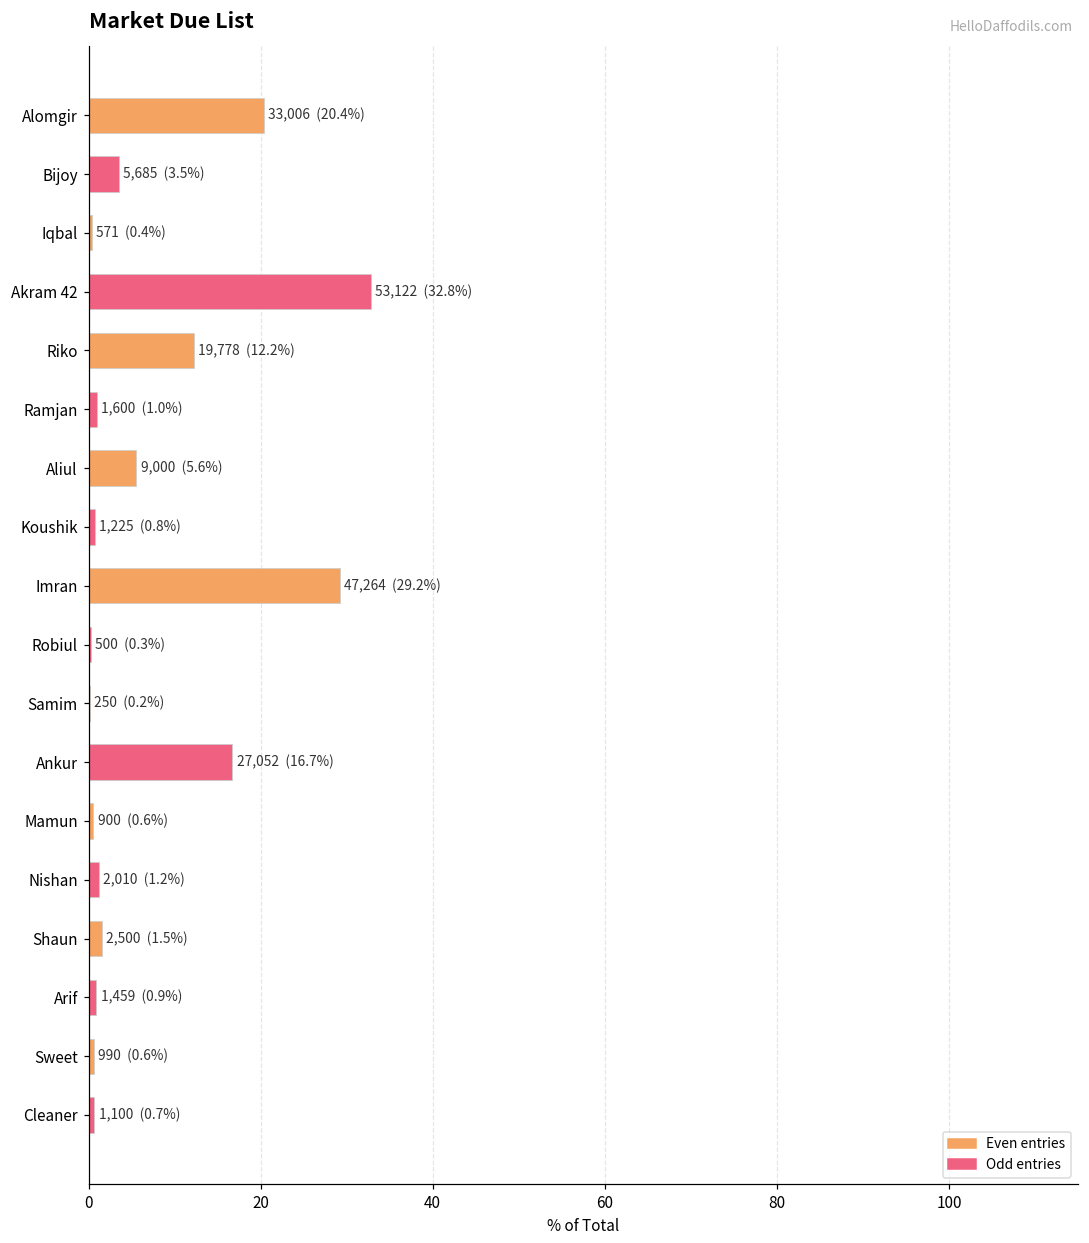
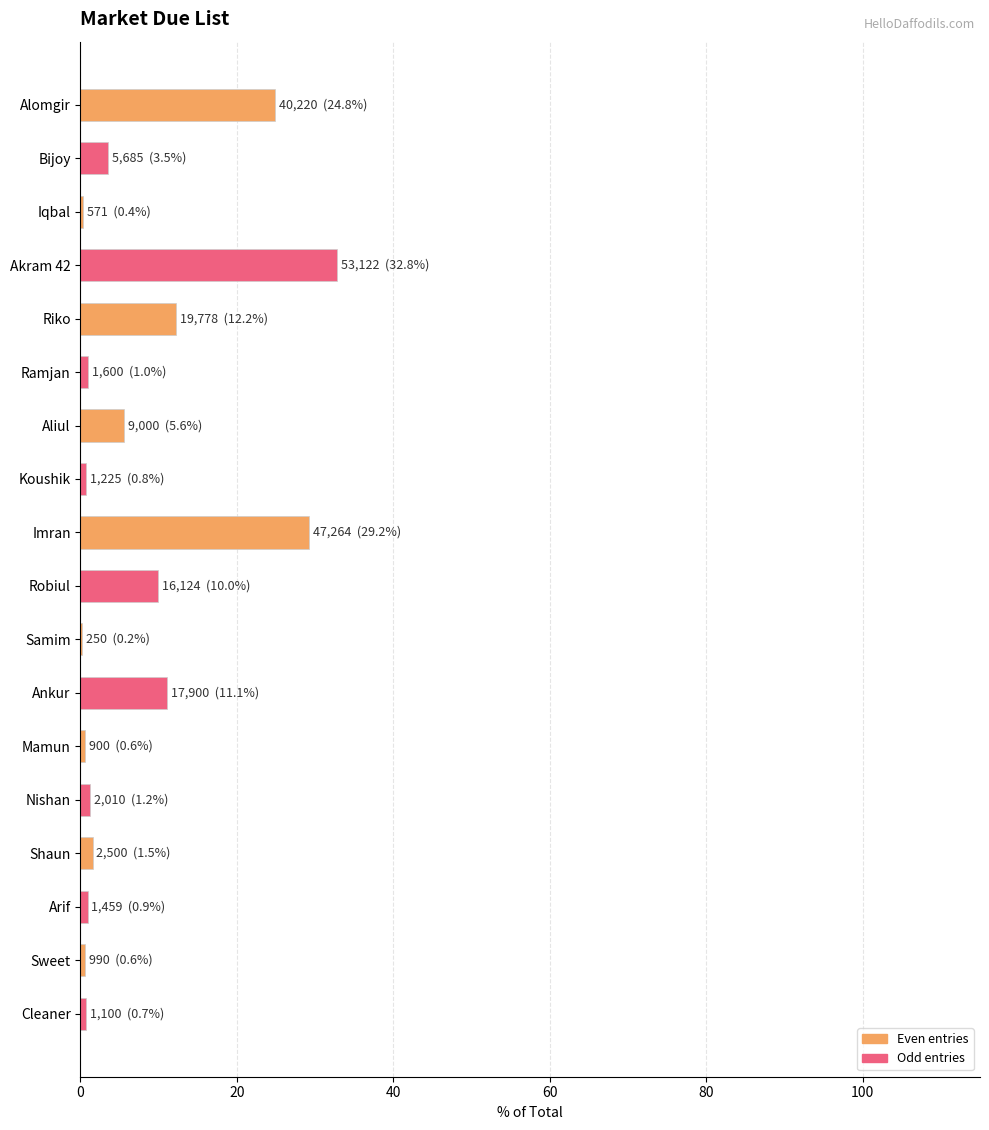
Alomgir: 33,006 (20.4%) -> 40,220 (24.8%)
Robiul: 500 (0.3%) -> 16,124 (10.0%)
Ankur: 27,052 (16.7%) -> 17,900 (11.1%)
